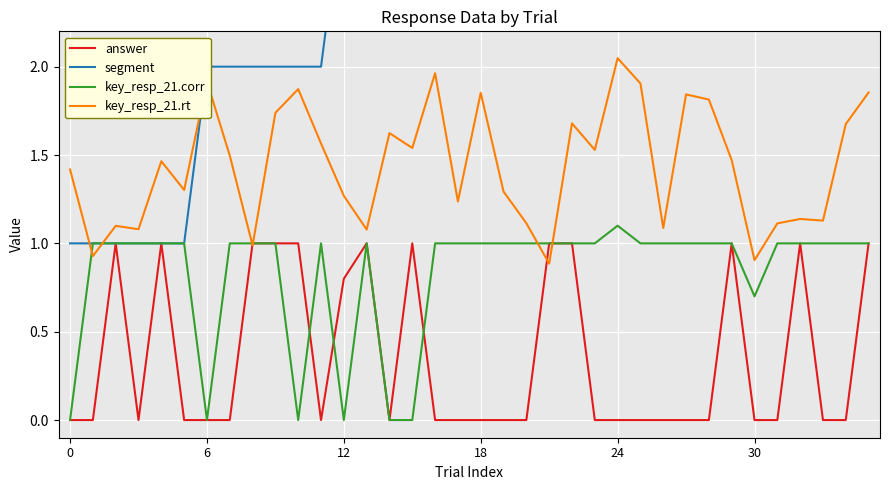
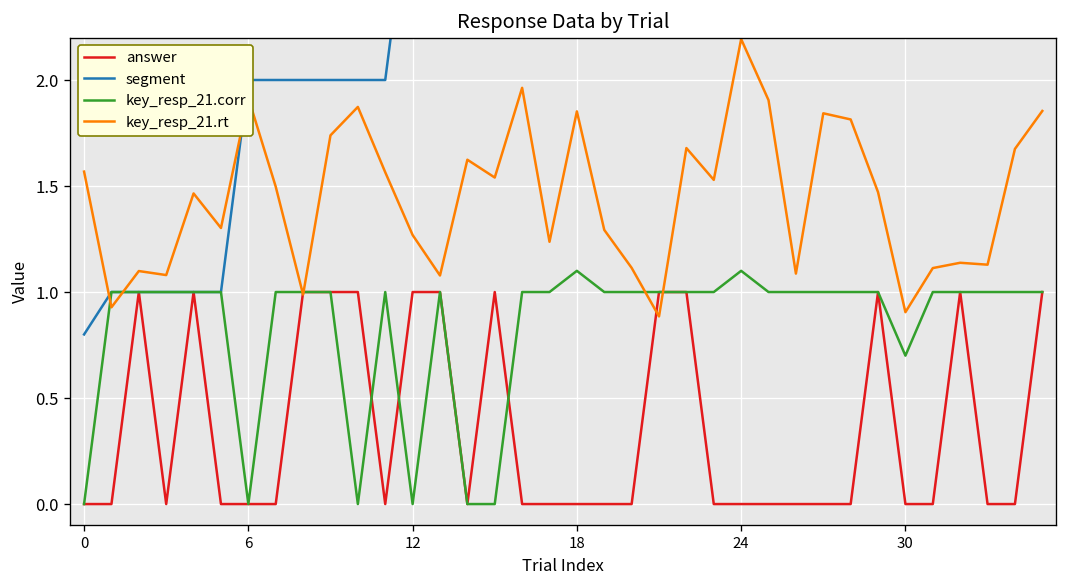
segment, 0: 1.0 -> 0.8
key_resp_21.rt, 0: 1.42 -> 1.57
answer, 12: 0.8 -> 1.0
key_resp_21.corr, 18: 1.0 -> 1.1
key_resp_21.rt, 24: 2.05 -> 2.19
